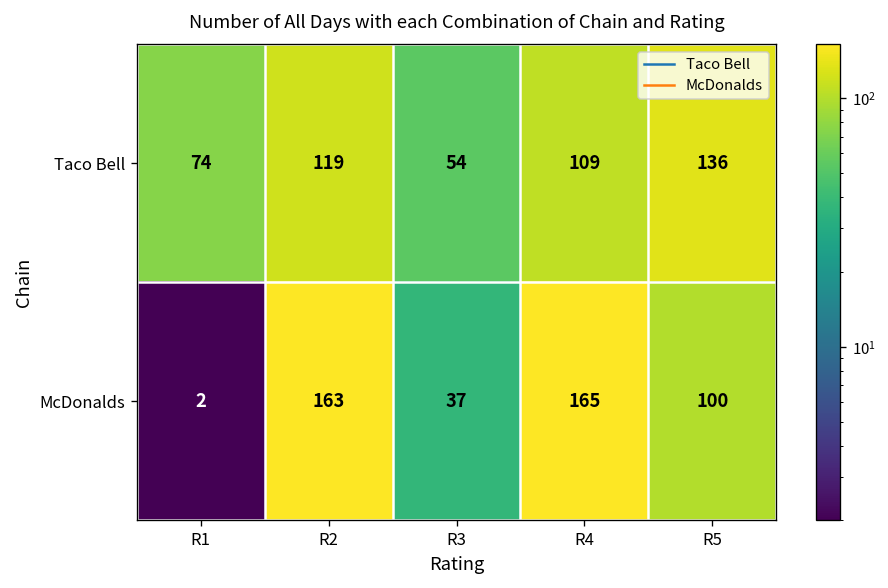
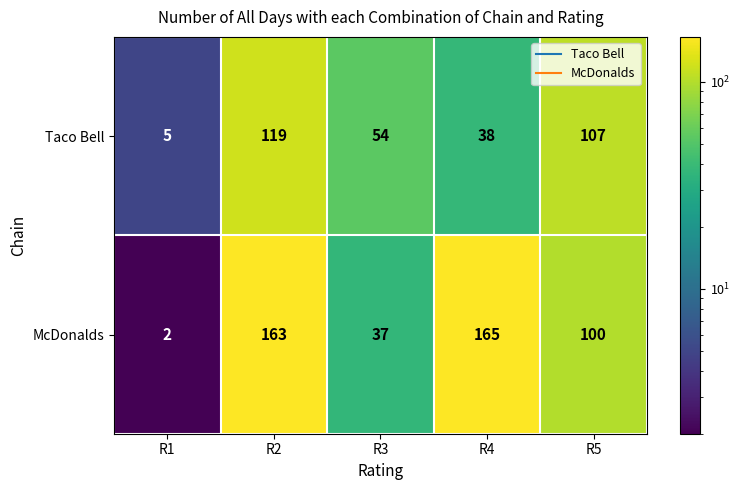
Taco Bell, R1: 74 -> 5
Taco Bell, R4: 109 -> 38
Taco Bell, R5: 136 -> 107
